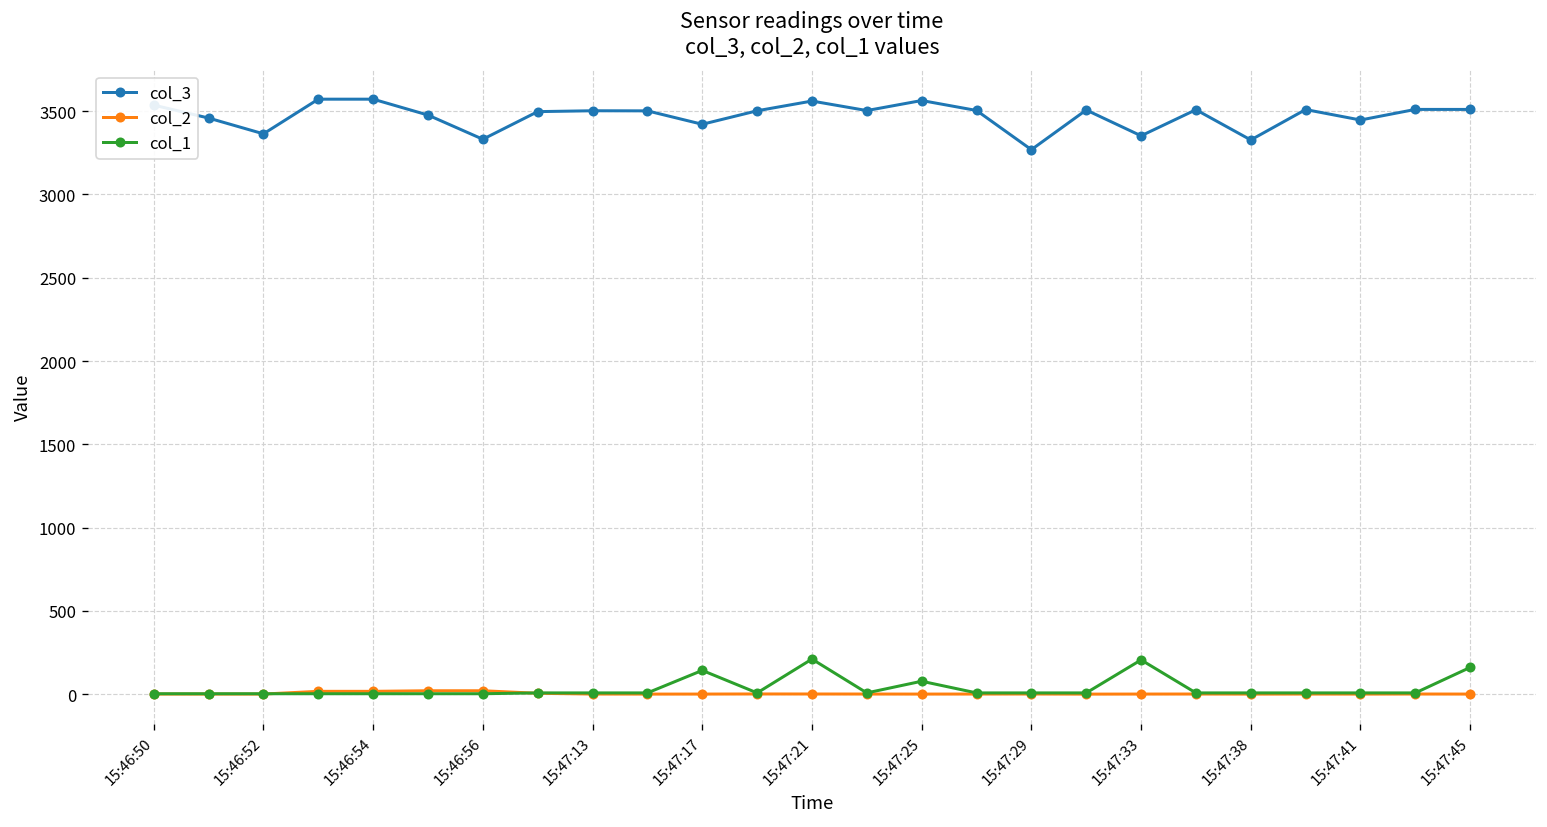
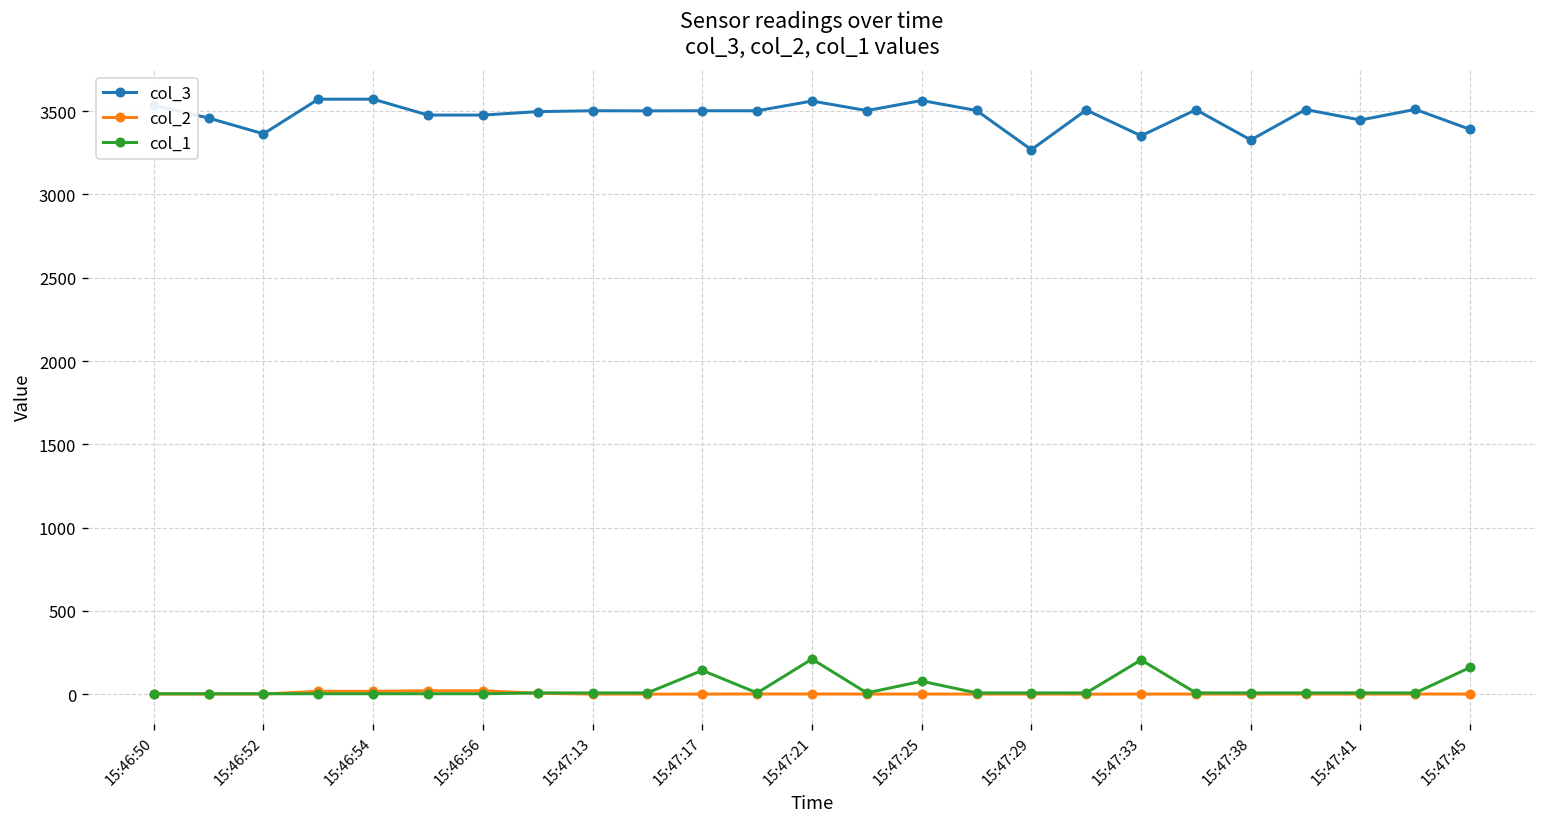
col_3, 15:46:56: 3330 -> 3480
col_3, 15:47:17: 3420 -> 3500
col_3, 15:47:45: 3510 -> 3390
